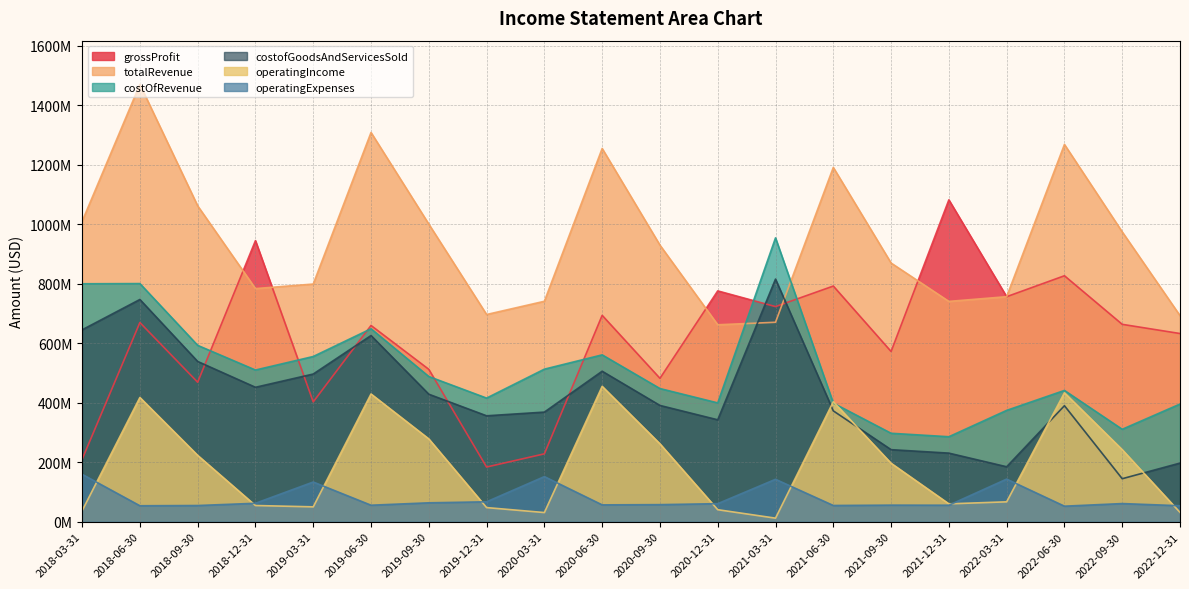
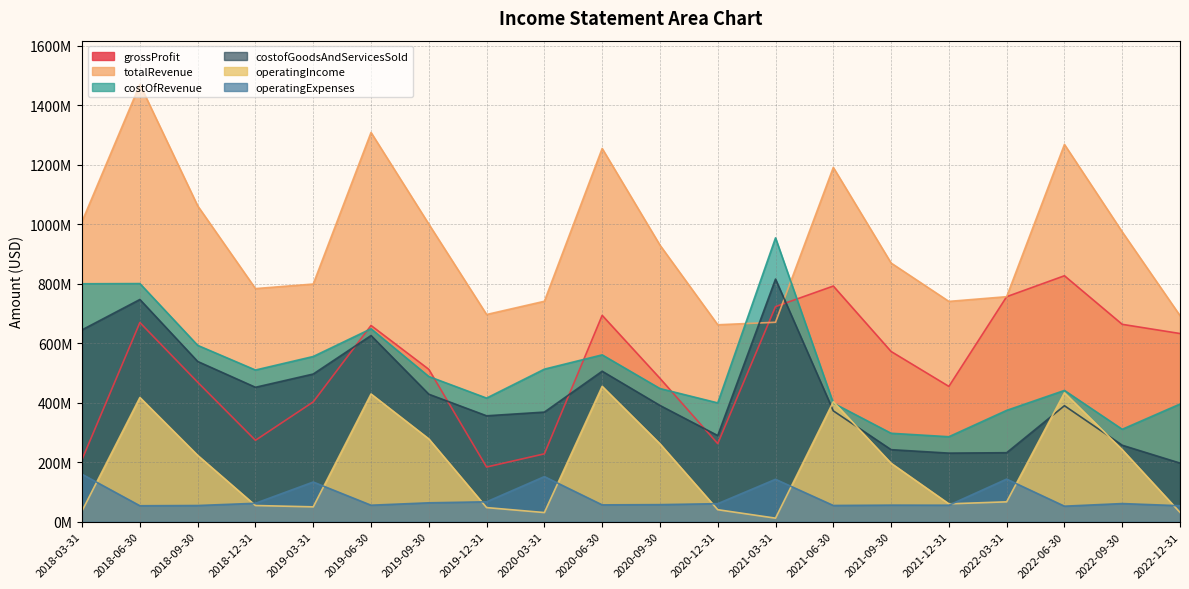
grossProfit, 2018-12-31: 940000000 -> 270000000
grossProfit, 2020-12-31: 780000000 -> 260000000
costofGoodsAndServicesSold, 2020-12-31: 340000000 -> 290000000
grossProfit, 2021-12-31: 1080000000 -> 450000000
costofGoodsAndServicesSold, 2022-03-31: 180000000 -> 230000000
costofGoodsAndServicesSold, 2022-09-30: 140000000 -> 260000000
